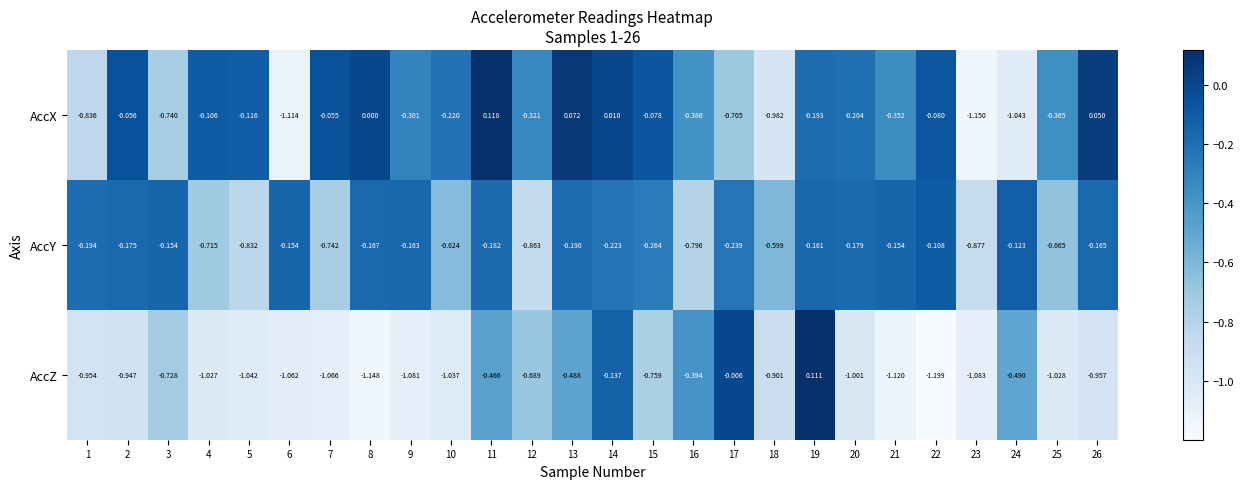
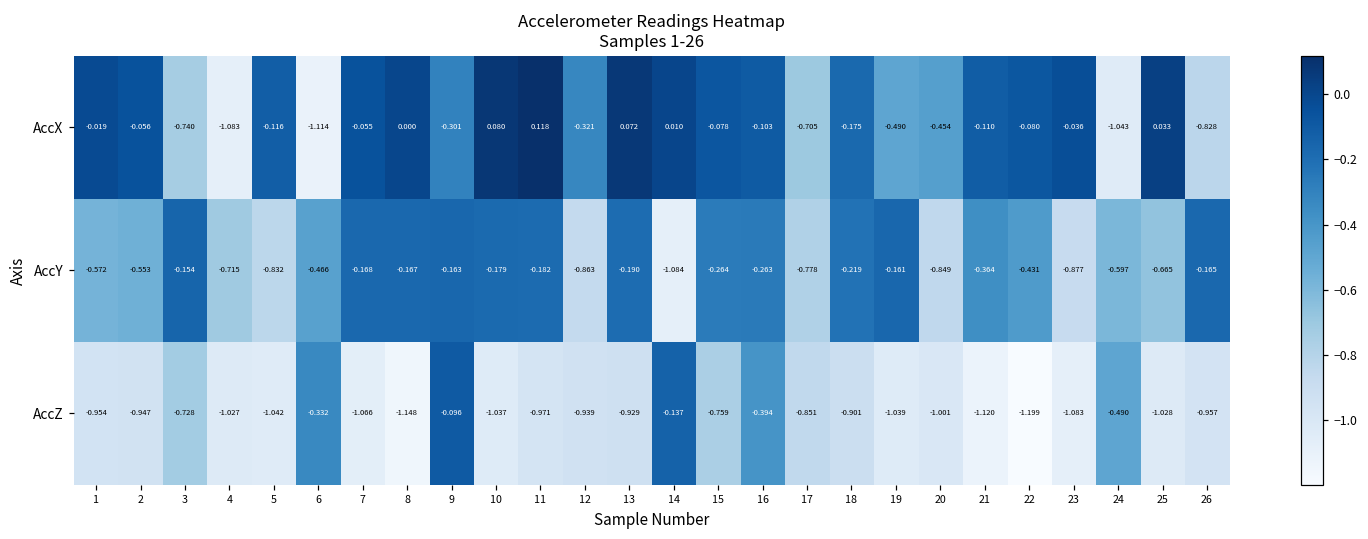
AccX, 1: -0.836 -> -0.019
AccX, 4: -0.106 -> -1.083
AccX, 10: -0.220 -> 0.080
AccX, 16: -0.386 -> -0.103
AccX, 18: -0.982 -> -0.175
AccX, 19: -0.193 -> -0.490
AccX, 20: -0.204 -> -0.454
AccX, 21: -0.352 -> -0.110
AccX, 23: -1.150 -> -0.036
AccX, 25: -0.365 -> 0.033
AccX, 26: 0.050 -> -0.828
AccY, 1: -0.194 -> -0.572
AccY, 2: -0.175 -> -0.553
AccY, 6: -0.154 -> -0.466
AccY, 7: -0.742 -> -0.168
AccY, 10: -0.624 -> -0.179
AccY, 14: -0.223 -> -1.084
AccY, 16: -0.796 -> -0.263
AccY, 17: -0.239 -> -0.778
AccY, 18: -0.599 -> -0.219
AccY, 20: -0.179 -> -0.849
AccY, 21: -0.154 -> -0.364
AccY, 22: -0.108 -> -0.431
AccY, 24: -0.123 -> -0.597
AccZ, 6: -1.062 -> -0.332
AccZ, 9: -1.081 -> -0.096
AccZ, 11: -0.466 -> -0.971
AccZ, 12: -0.689 -> -0.939
AccZ, 13: -0.488 -> -0.929
AccZ, 17: -0.006 -> -0.851
AccZ, 19: 0.111 -> -1.039
